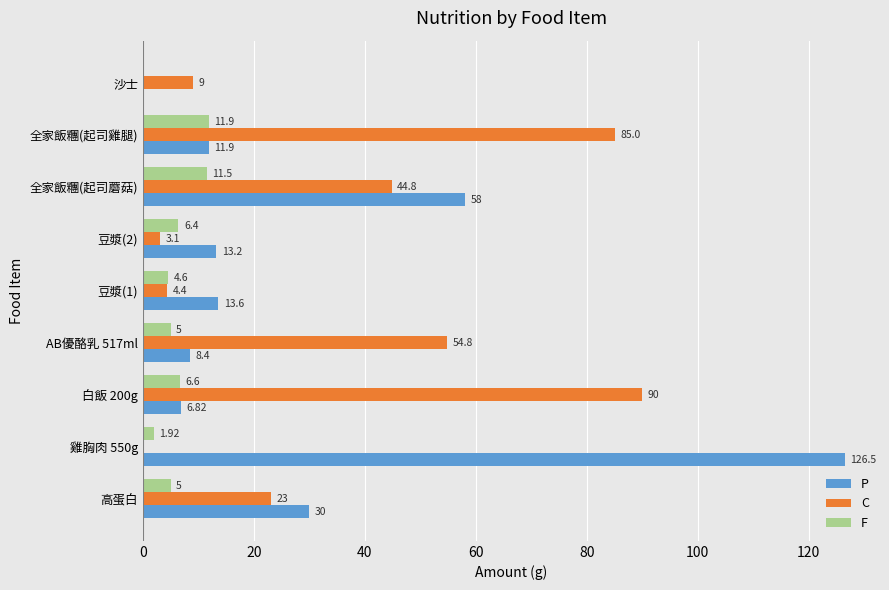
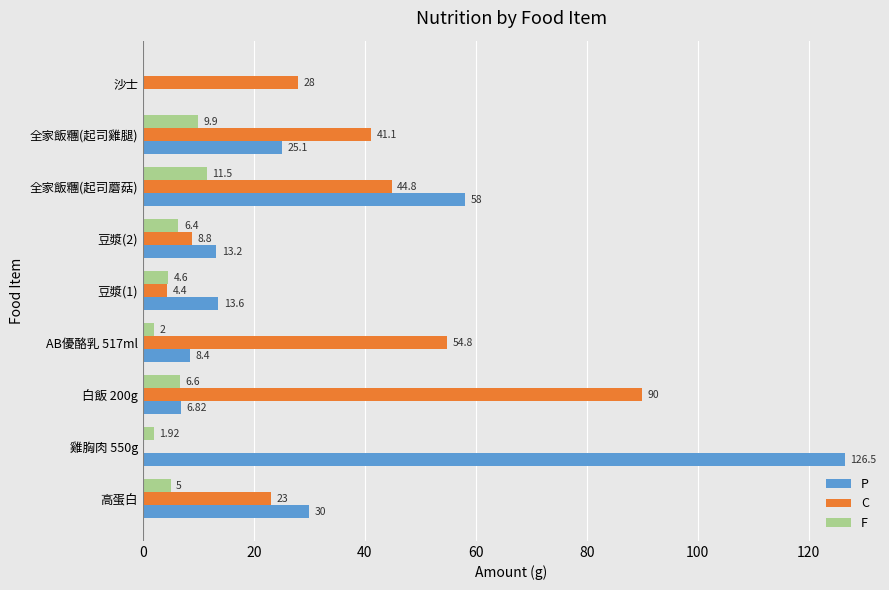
C, 沙士: 9 -> 28
F, 全家飯糰(起司雞腿): 11.9 -> 9.9
C, 全家飯糰(起司雞腿): 85.0 -> 41.1
P, 全家飯糰(起司雞腿): 11.9 -> 25.1
C, 豆漿(2): 3.1 -> 8.8
F, AB優酪乳 517ml: 5 -> 2
